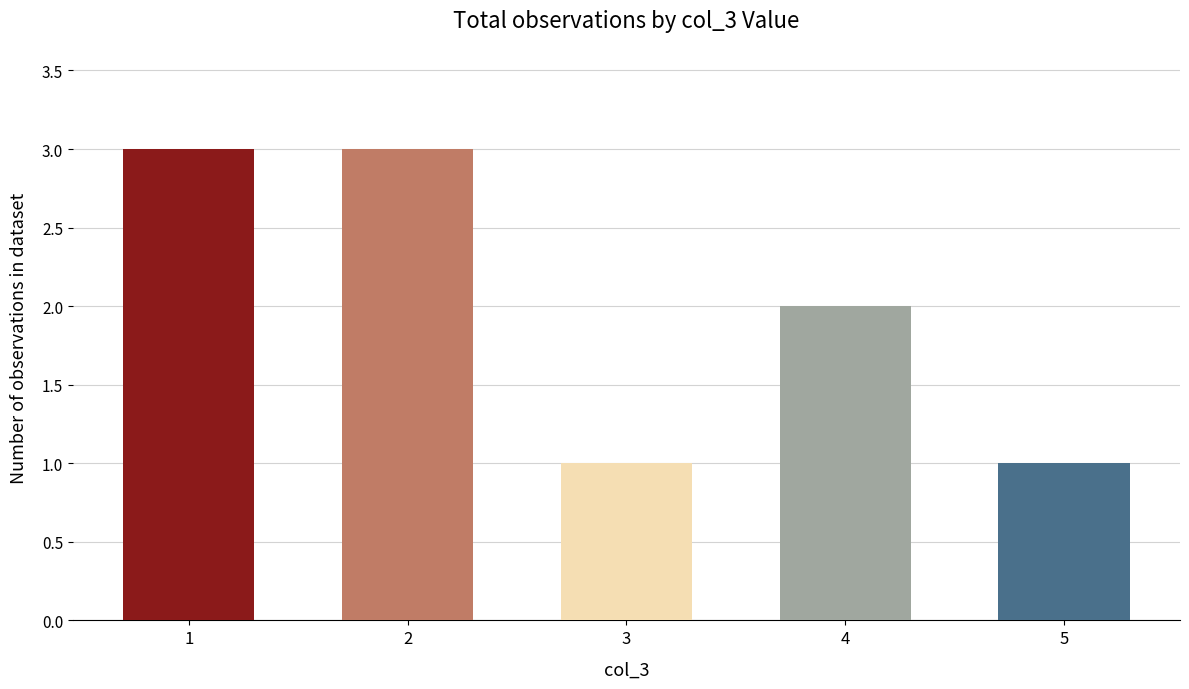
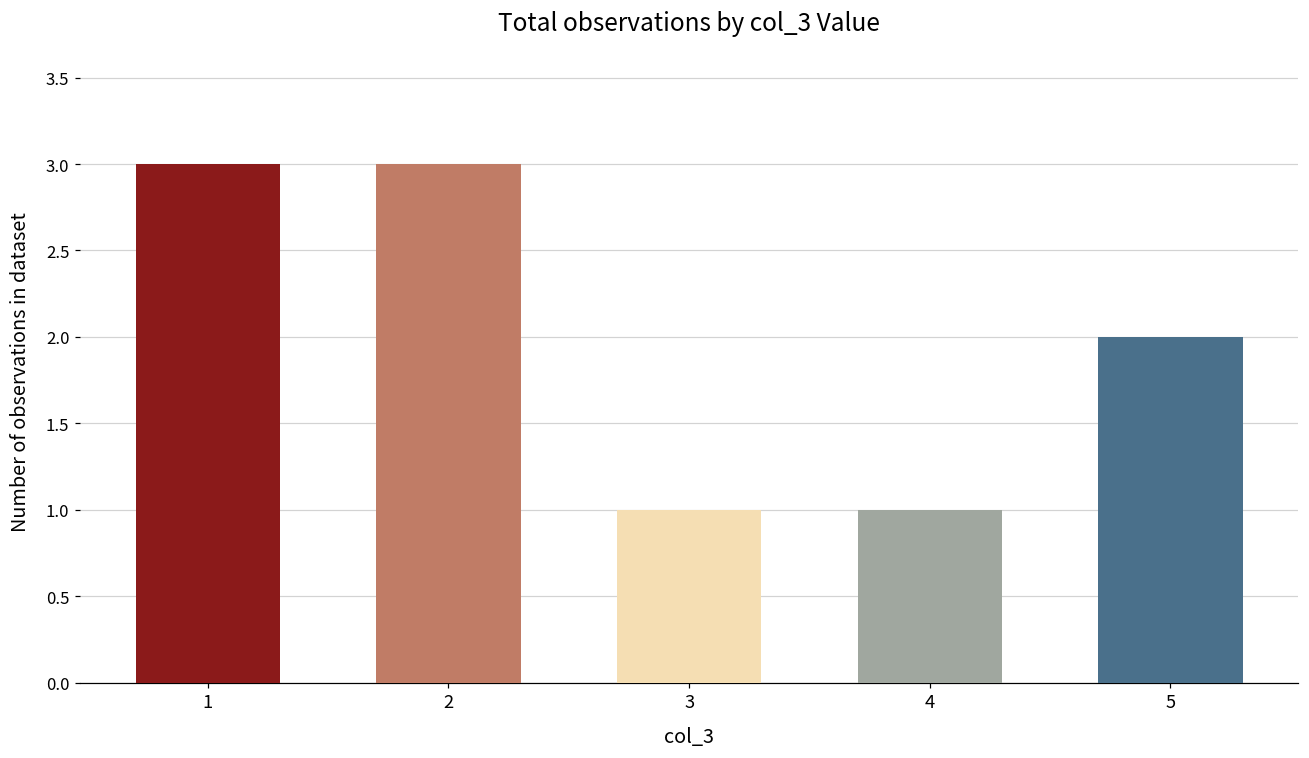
4: 2 -> 1
5: 1 -> 2
